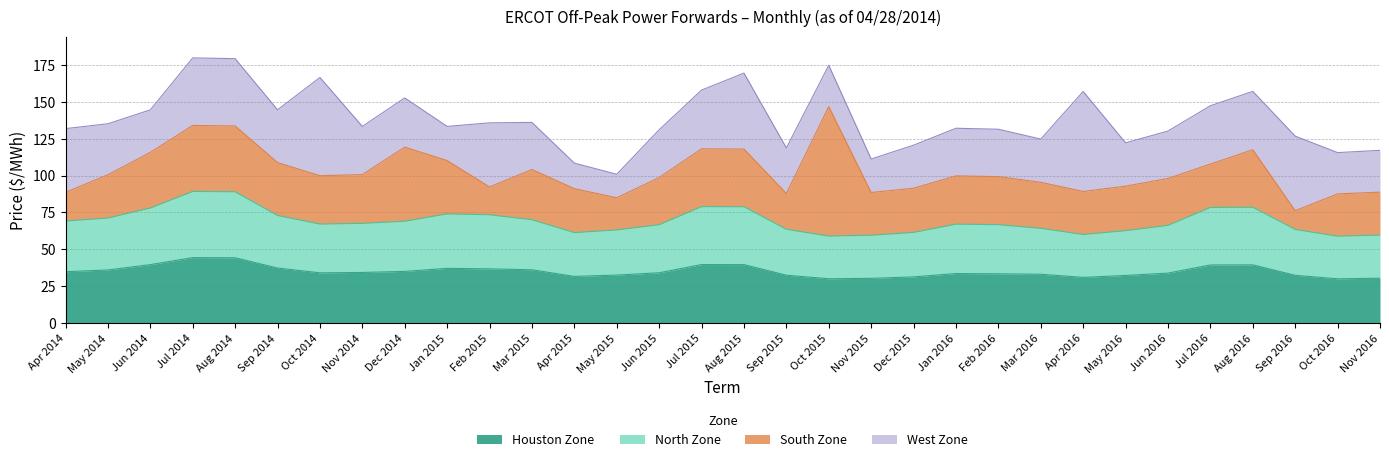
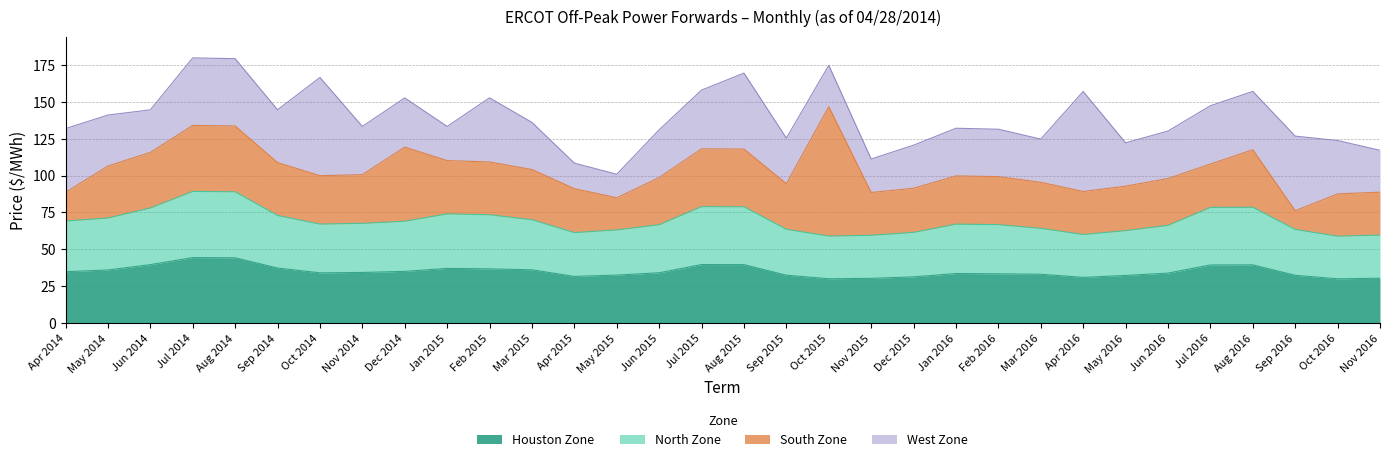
South Zone, May 2014: 29 -> 35
South Zone, Feb 2015: 19 -> 36
South Zone, Sep 2015: 24 -> 31
West Zone, Oct 2016: 28 -> 36
